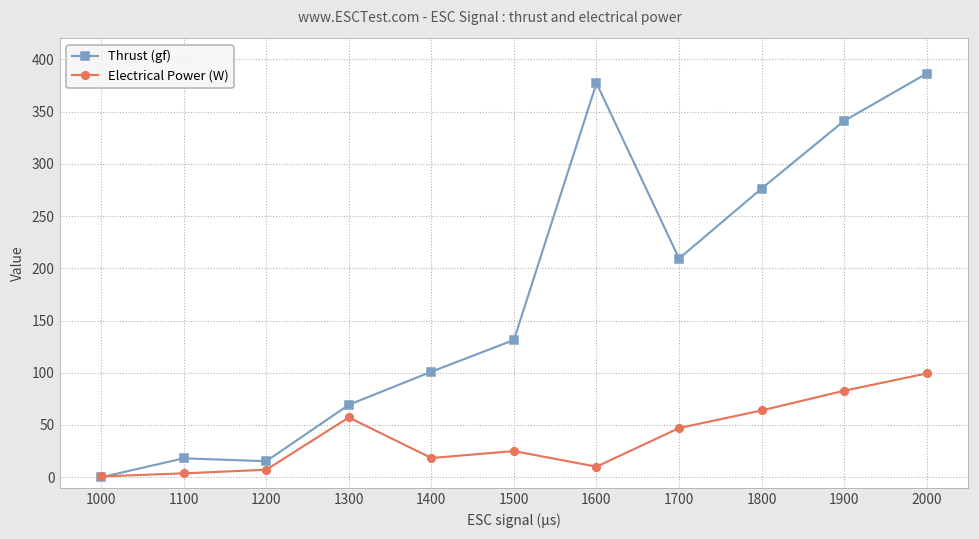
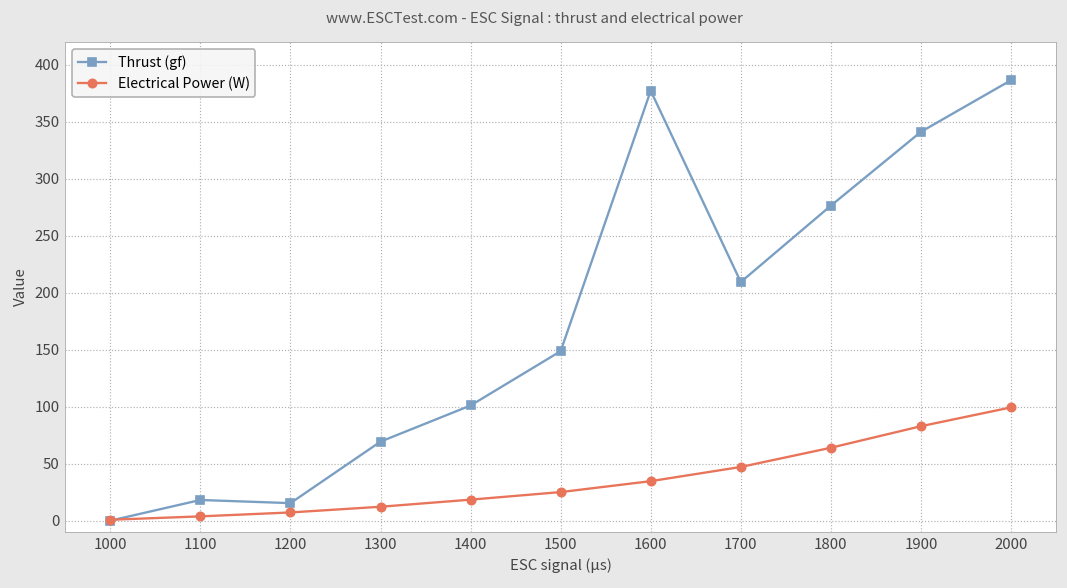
Electrical Power (W), 1300: 60 -> 10
Thrust (gf), 1500: 130 -> 150
Electrical Power (W), 1600: 10 -> 30
